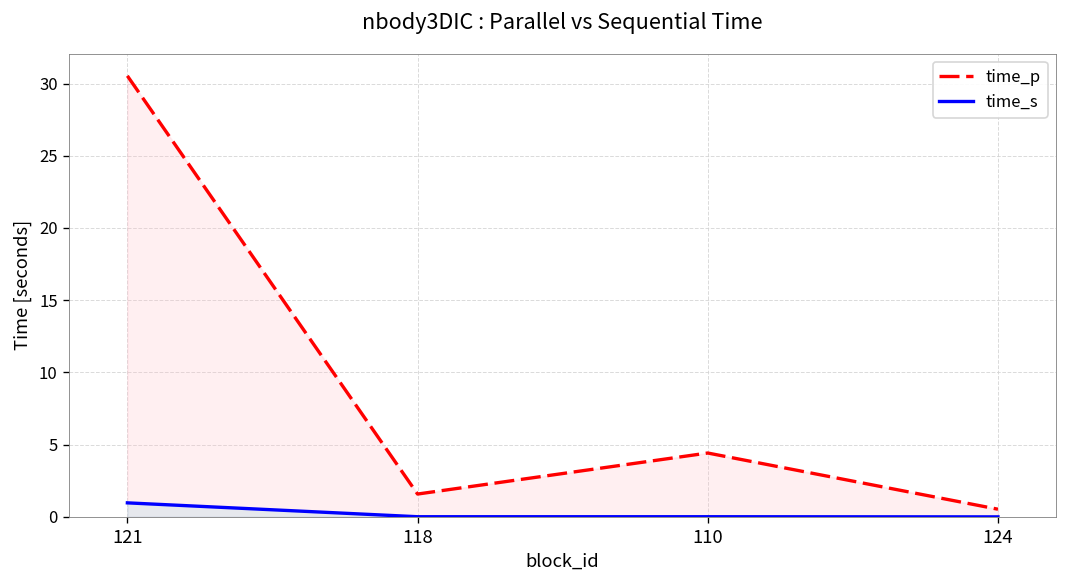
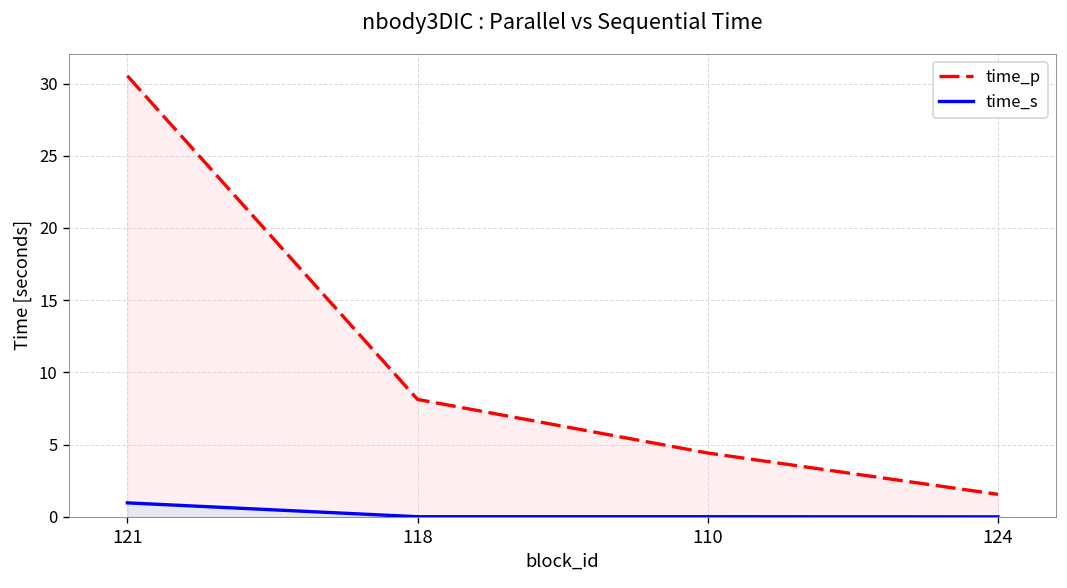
time_p, 118: 1.6 -> 8.1
time_p, 124: 0.5 -> 1.6
